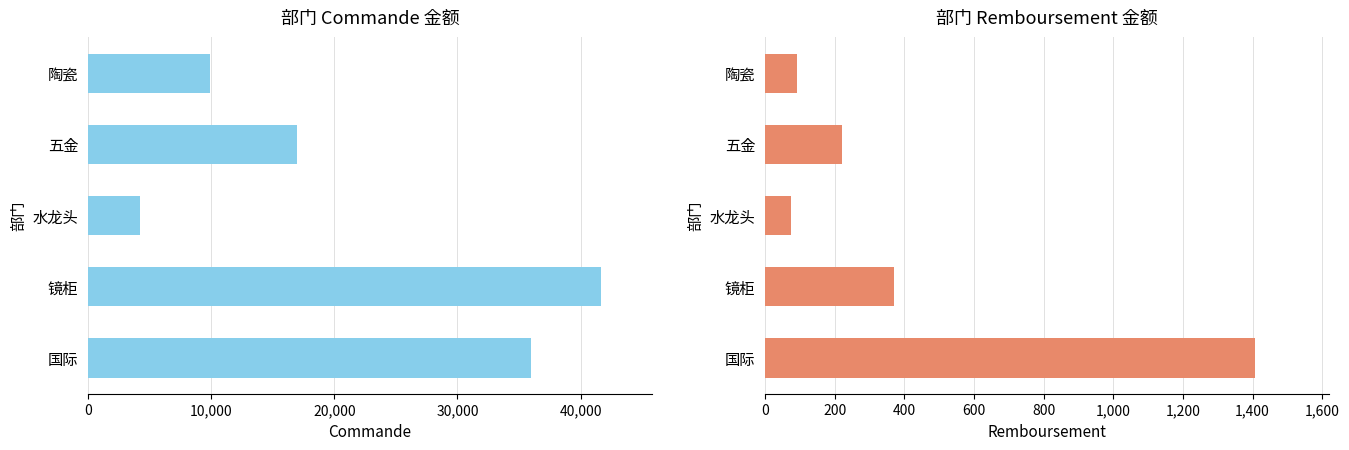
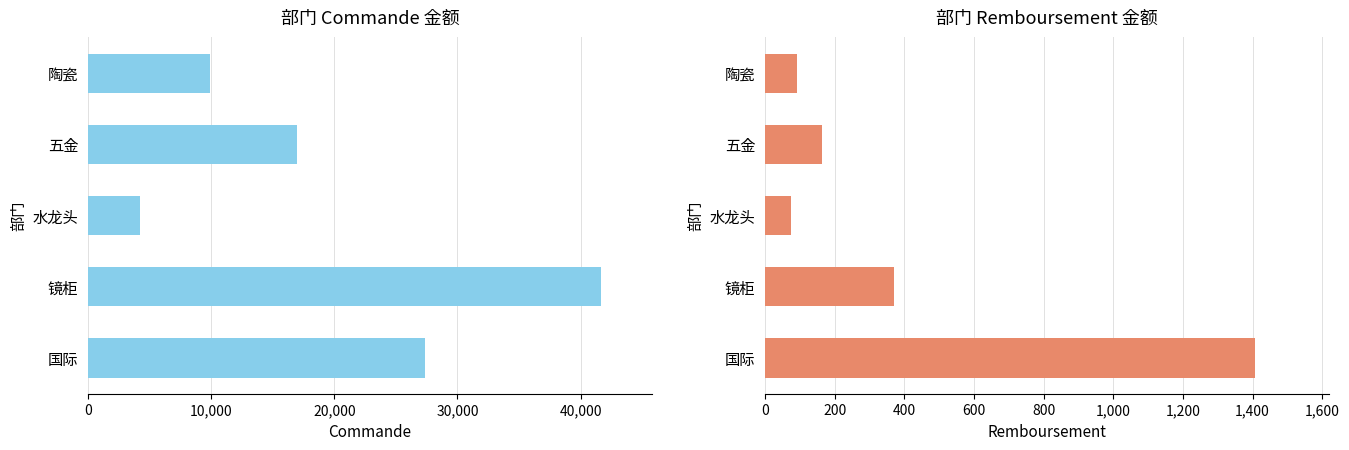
部门 Commande 金额, 国际: 35,900 -> 27,400
部门 Remboursement 金额, 五金: 220 -> 160
